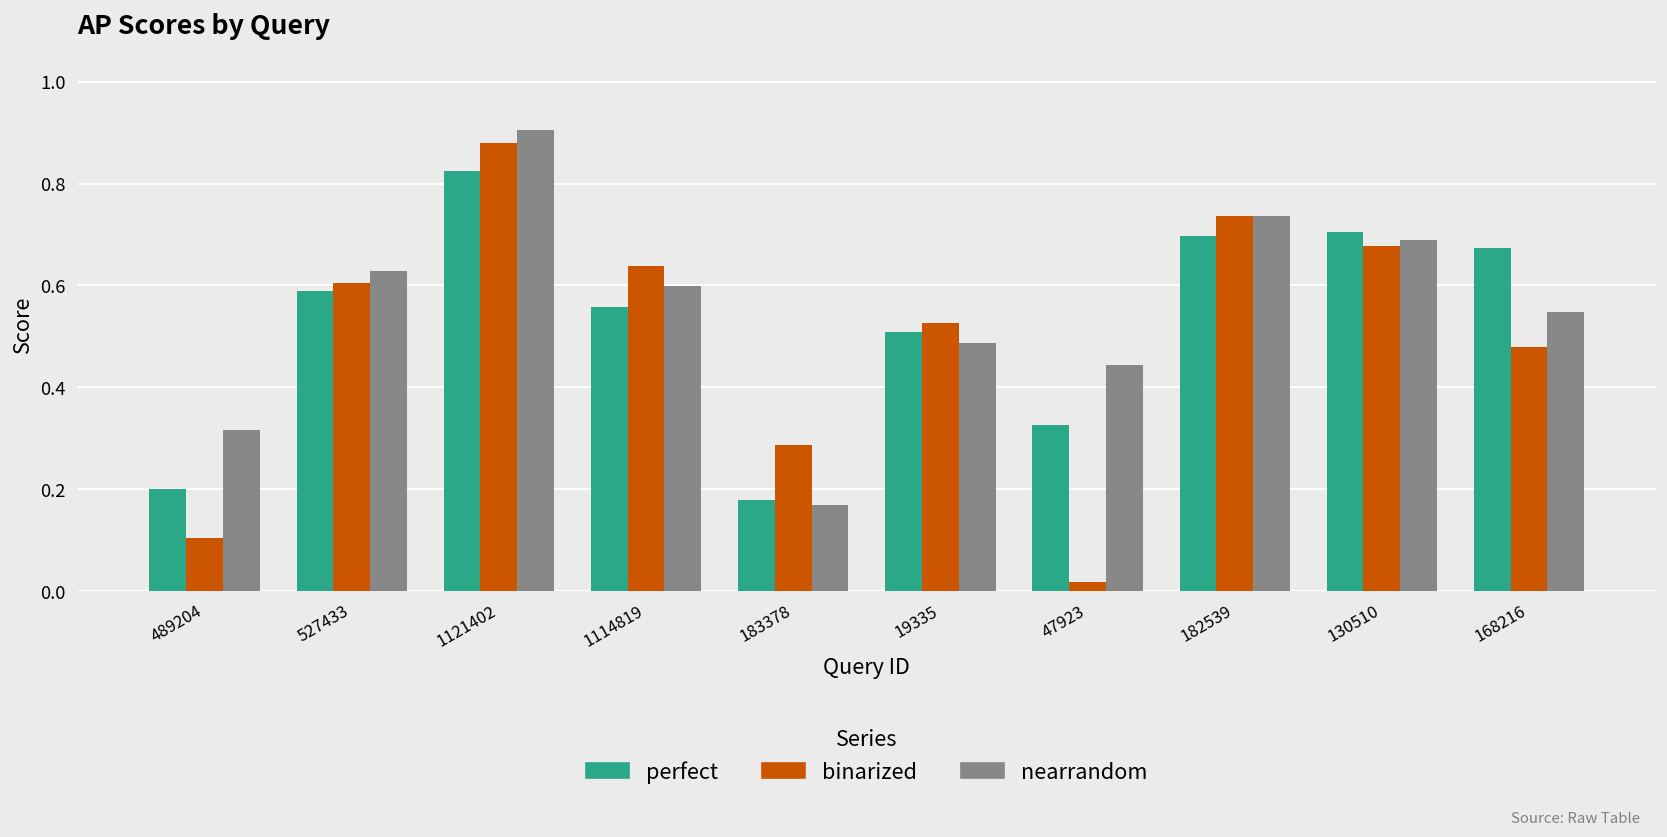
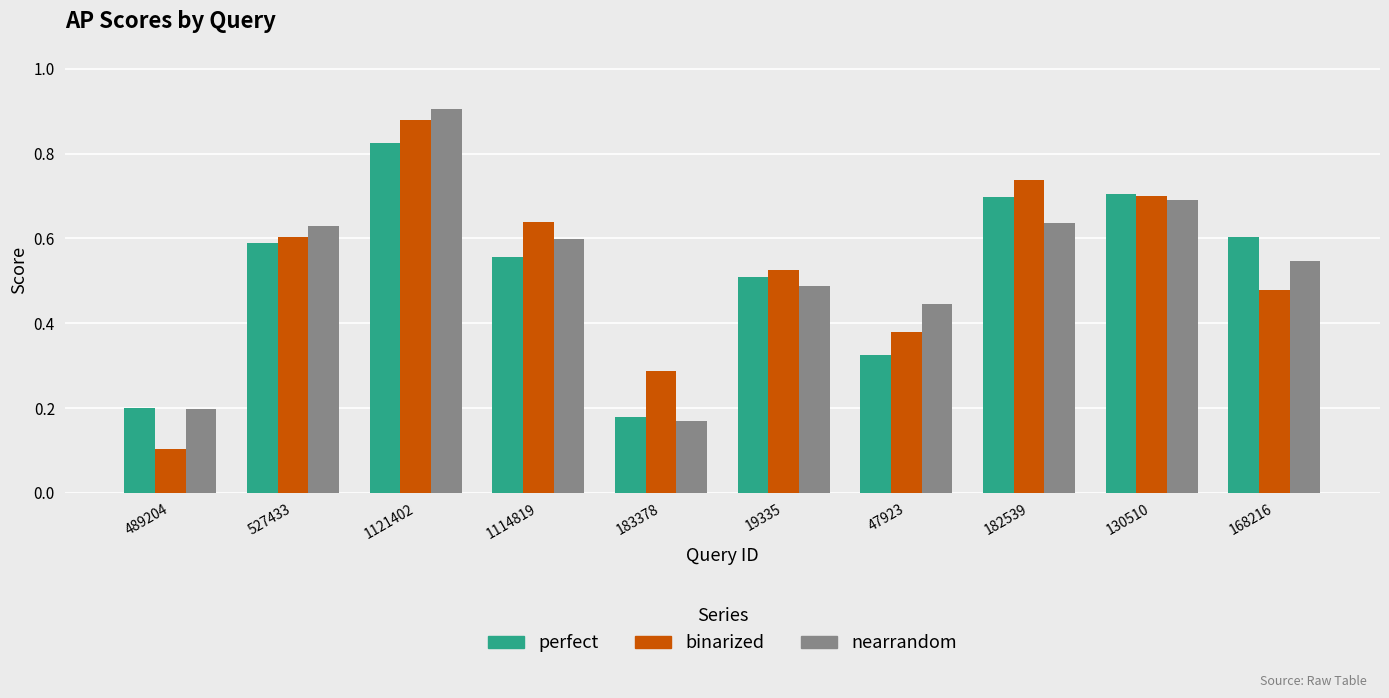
nearrandom, 489204: 0.32 -> 0.20
binarized, 47923: 0.02 -> 0.38
nearrandom, 182539: 0.74 -> 0.64
binarized, 130510: 0.68 -> 0.70
perfect, 168216: 0.67 -> 0.60
